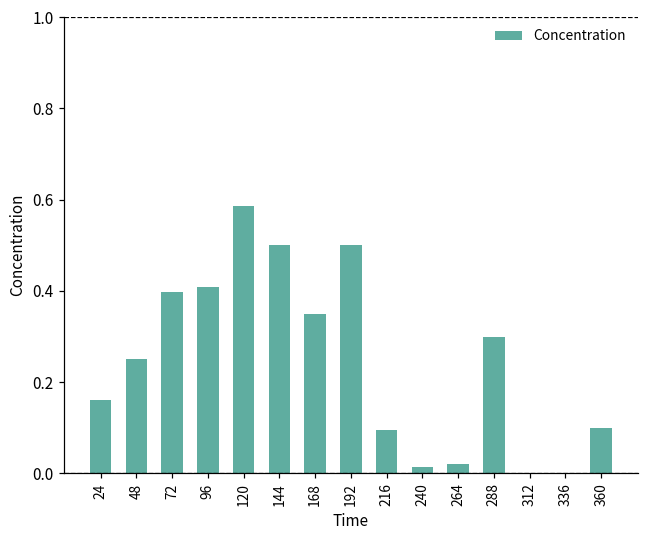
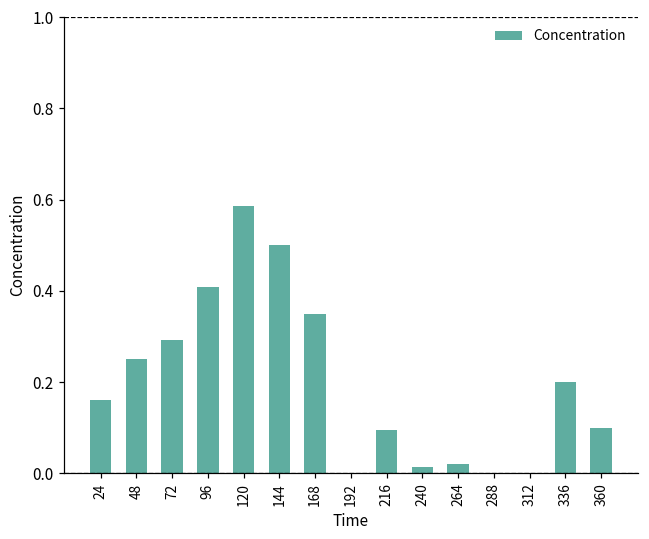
72: 0.40 -> 0.29
192: 0.5 -> 0.0
288: 0.3 -> 0.0
336: 0.0 -> 0.2
